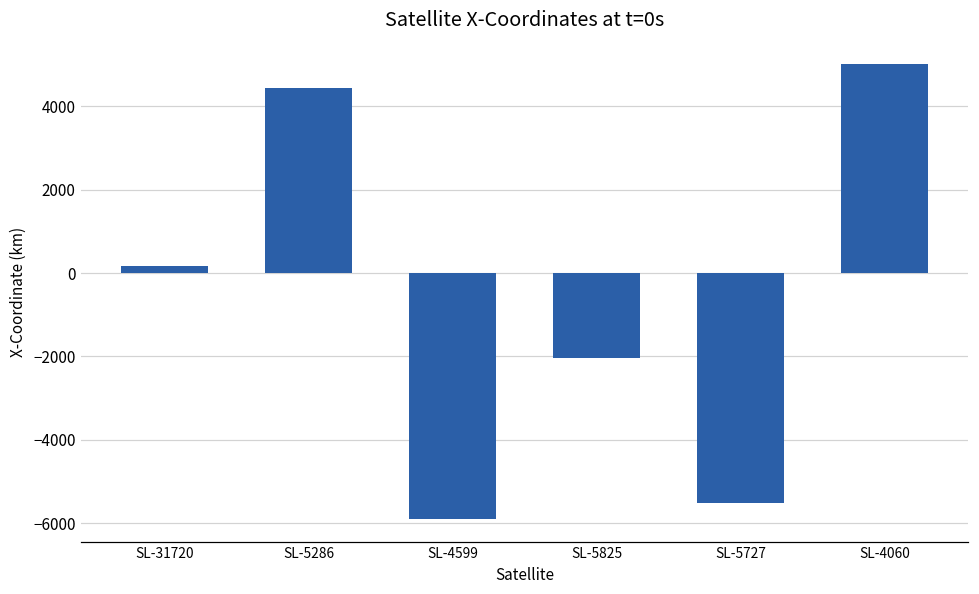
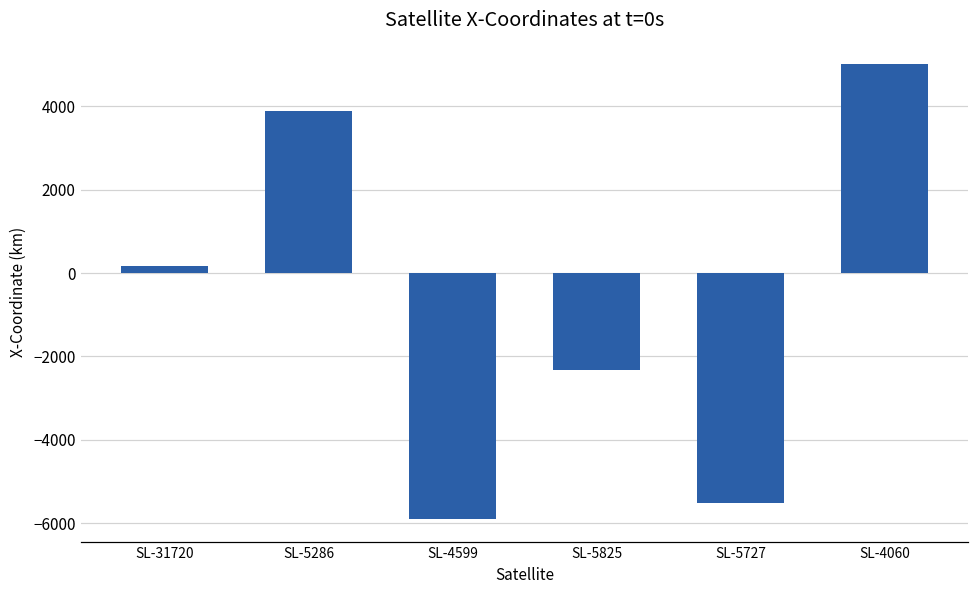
SL-5286: 4400 -> 3900
SL-5825: -2000 -> -2300
